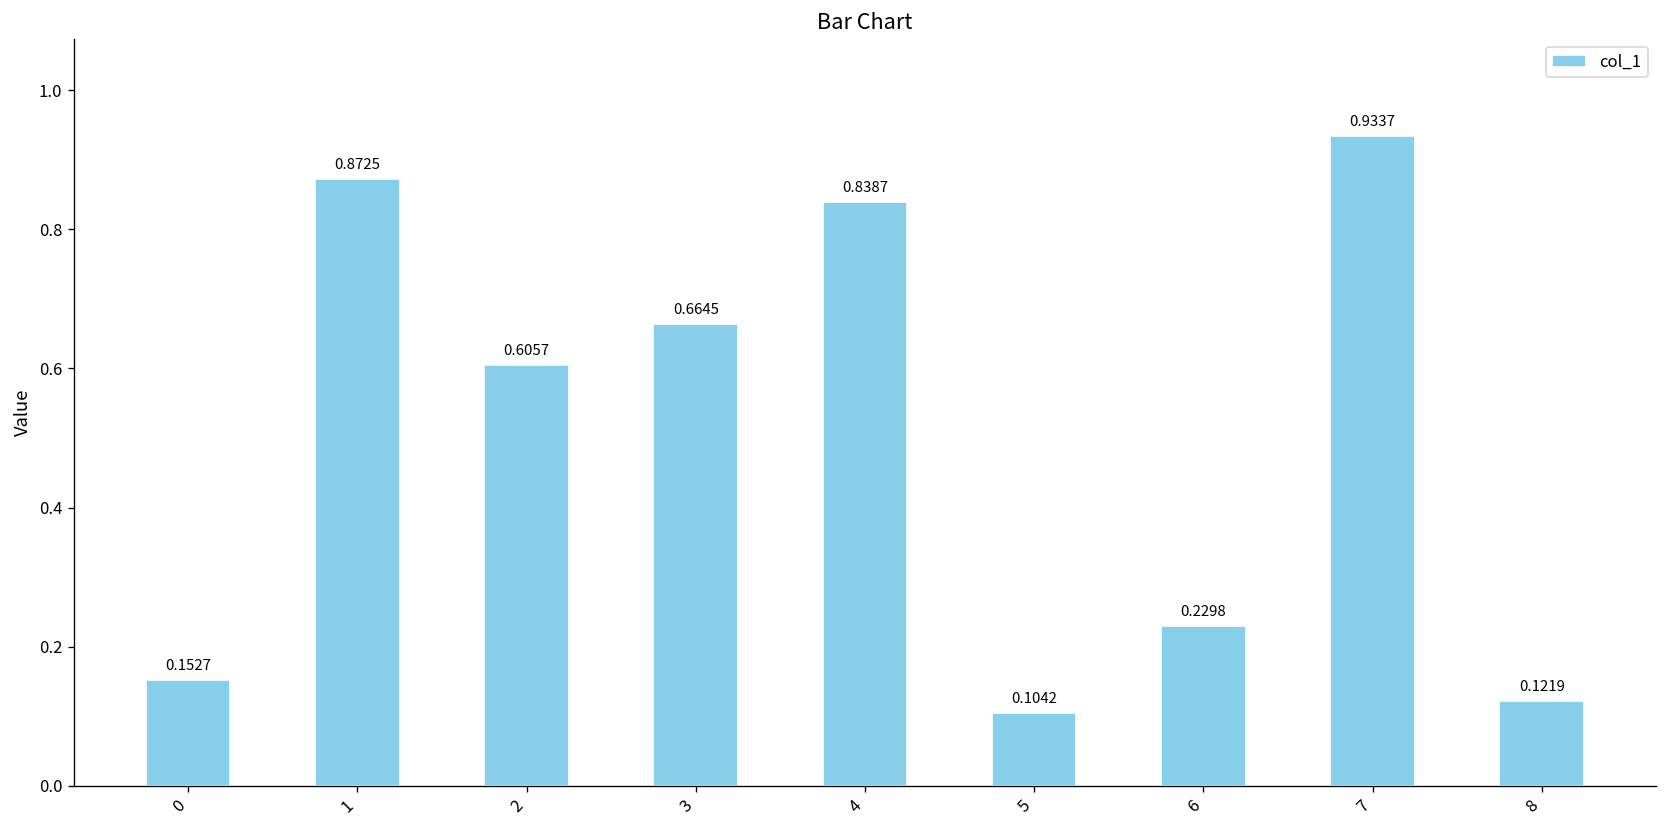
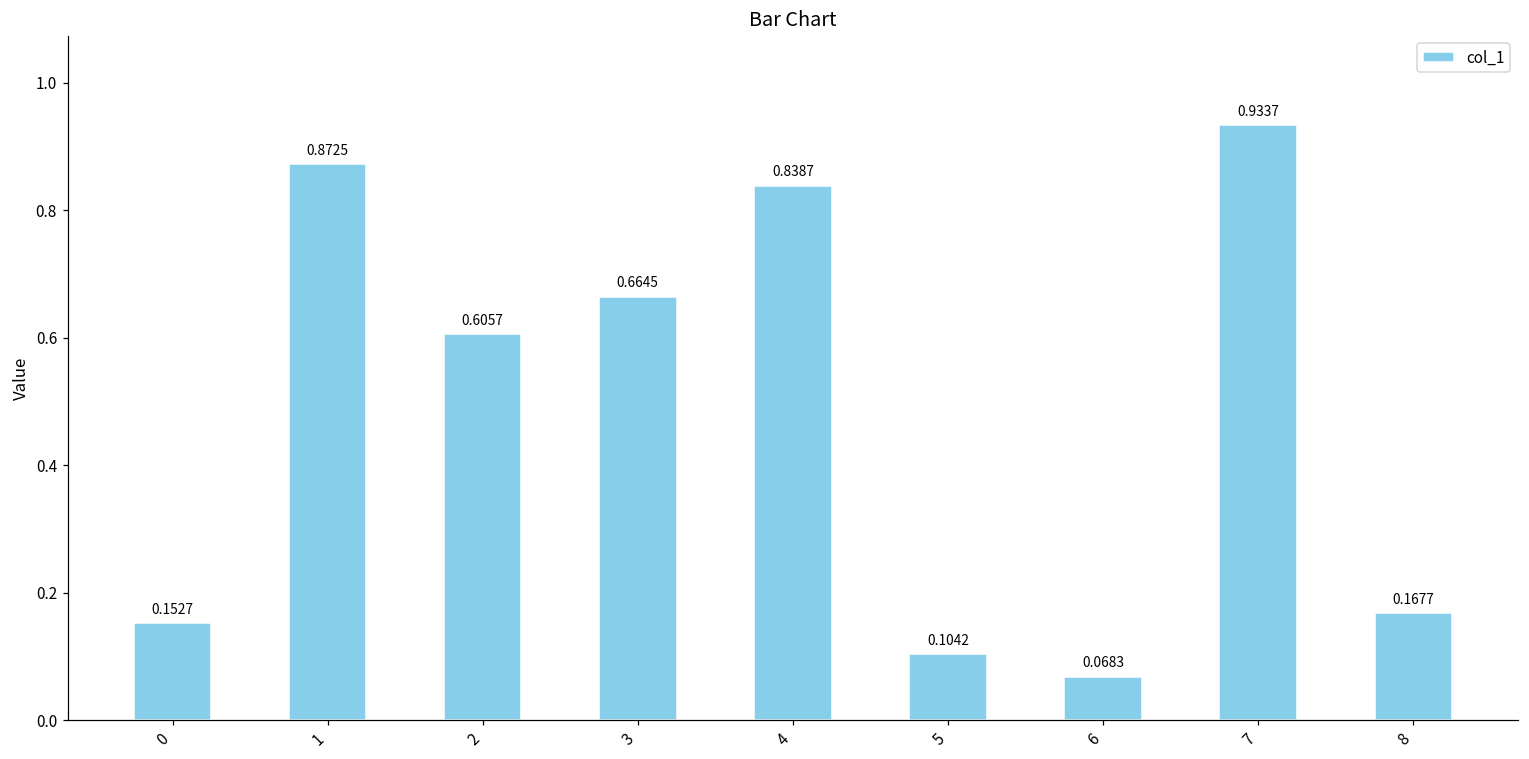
6: 0.2298 -> 0.0683
8: 0.1219 -> 0.1677
